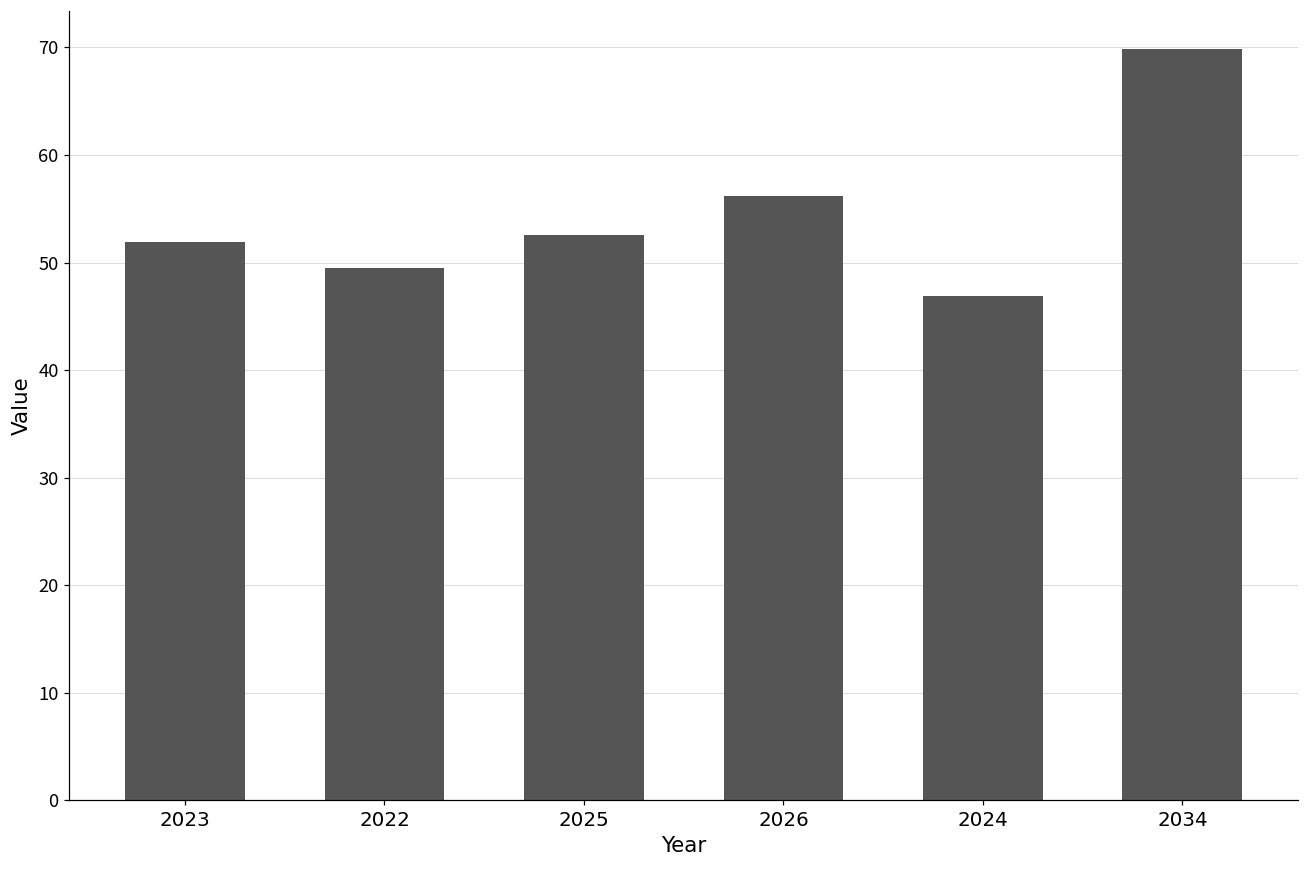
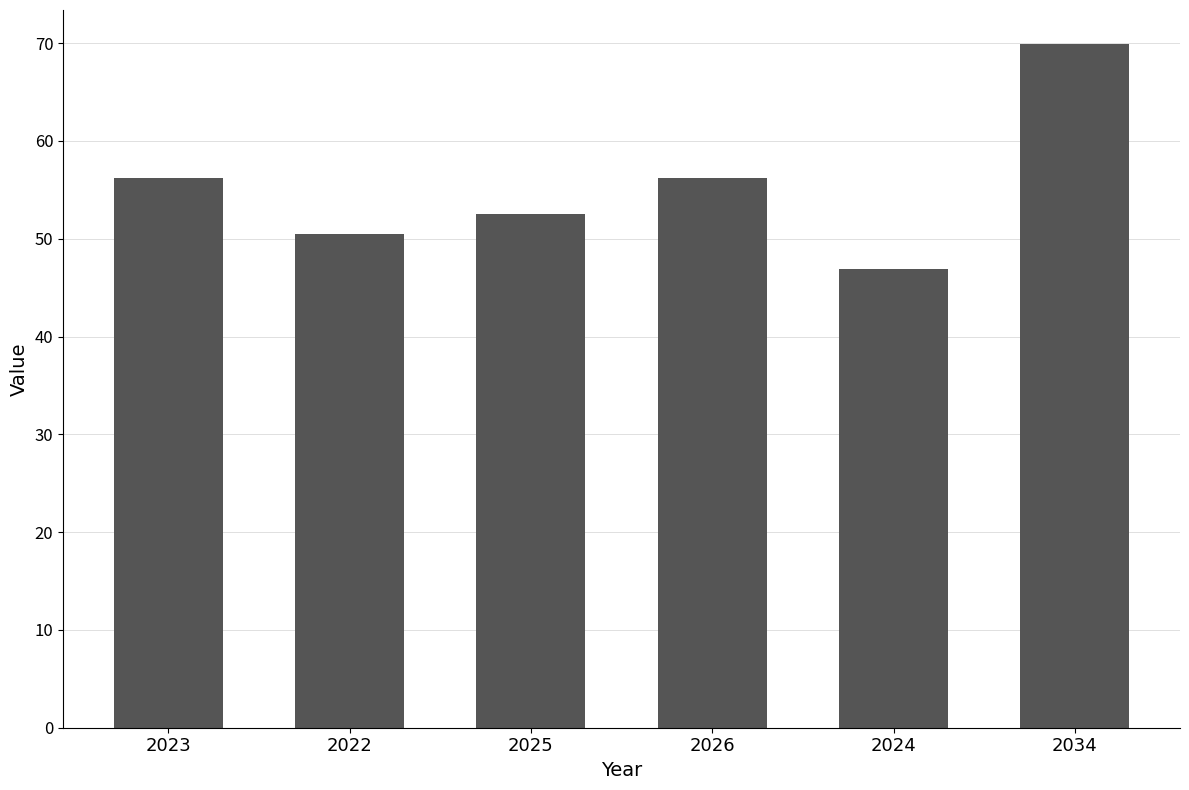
2023: 52 -> 56
2022: 49 -> 51
